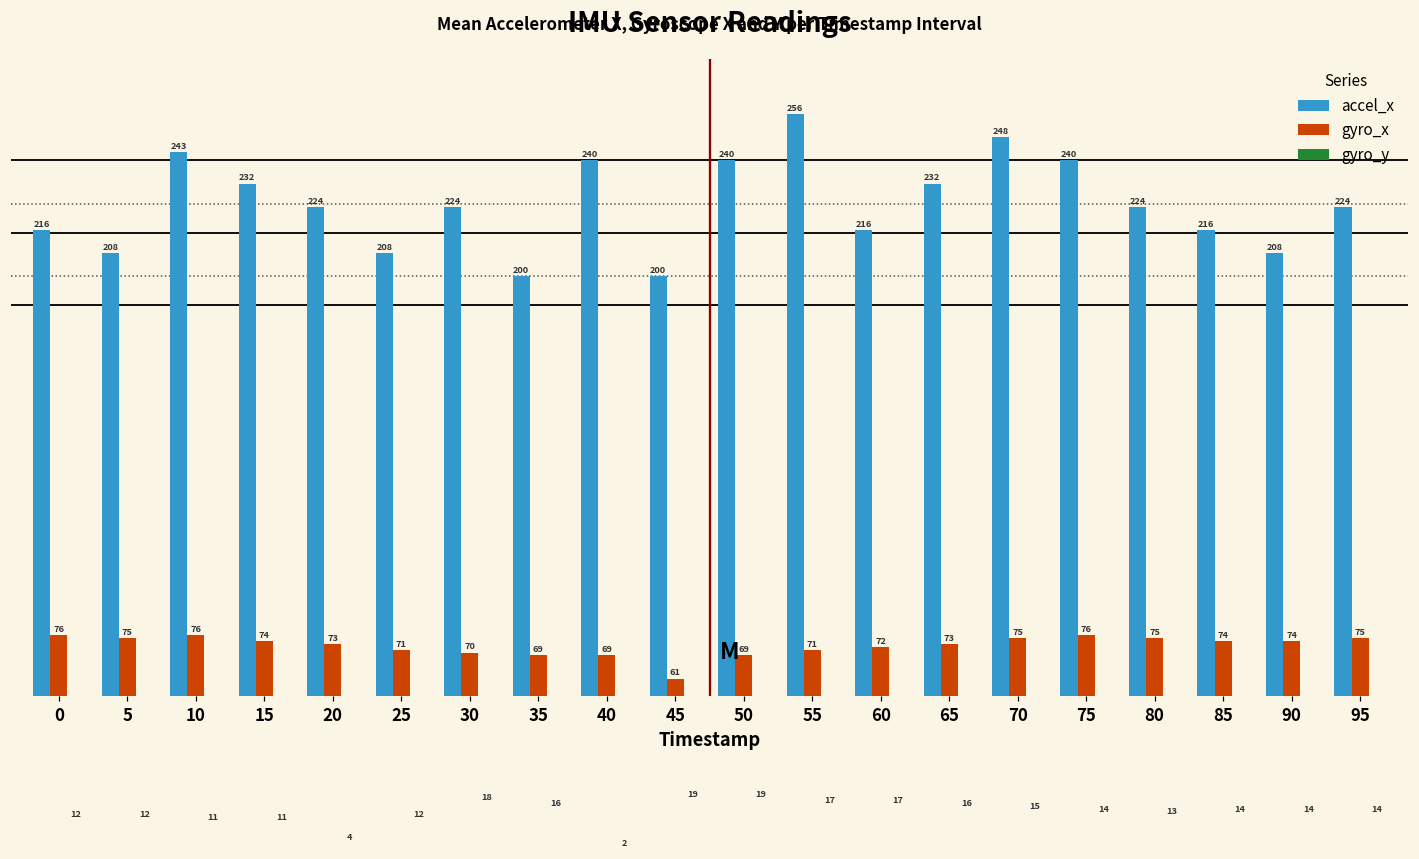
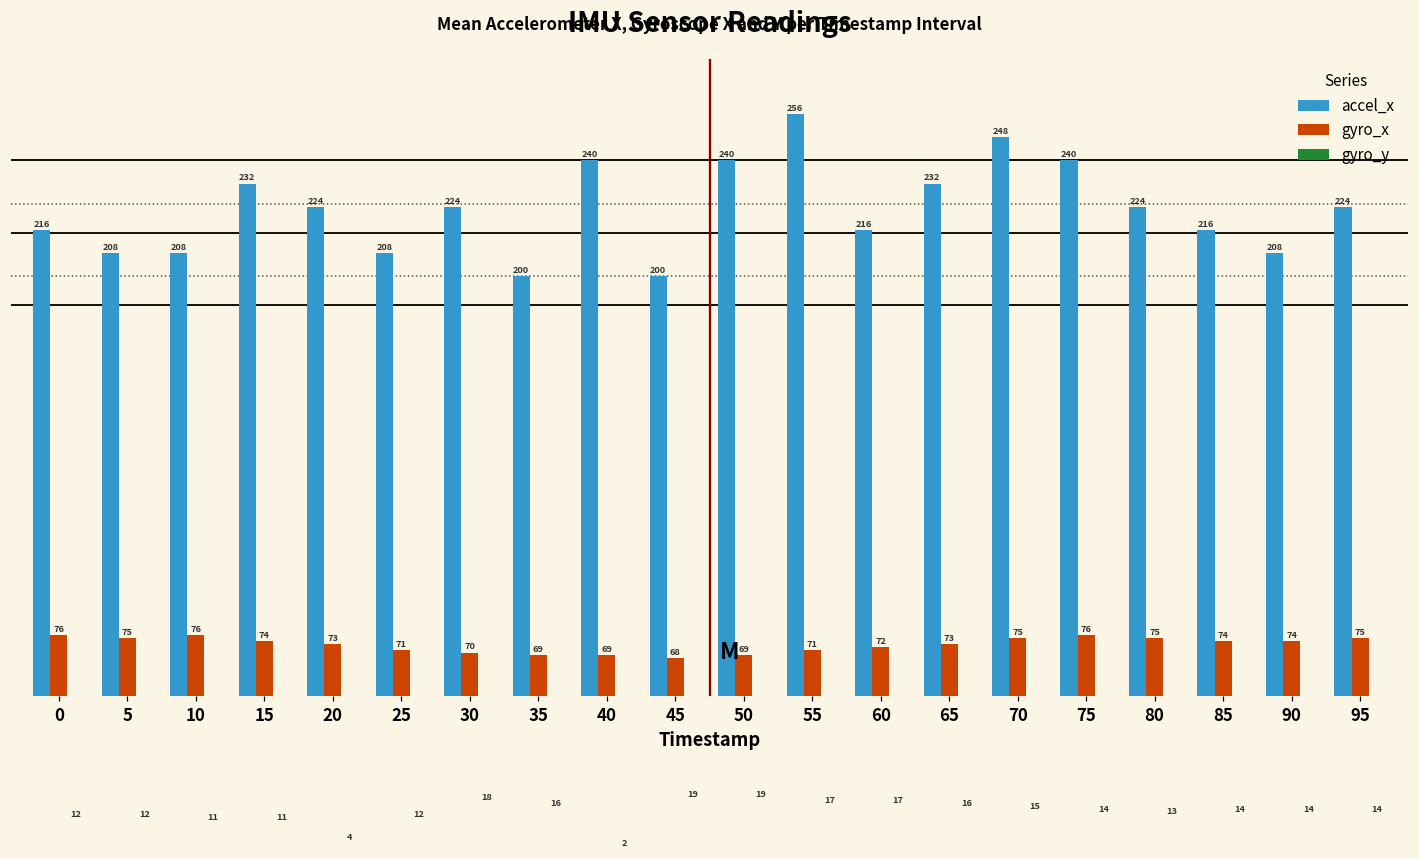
accel_x, 10: 243 -> 208
gyro_x, 45: 61 -> 68
